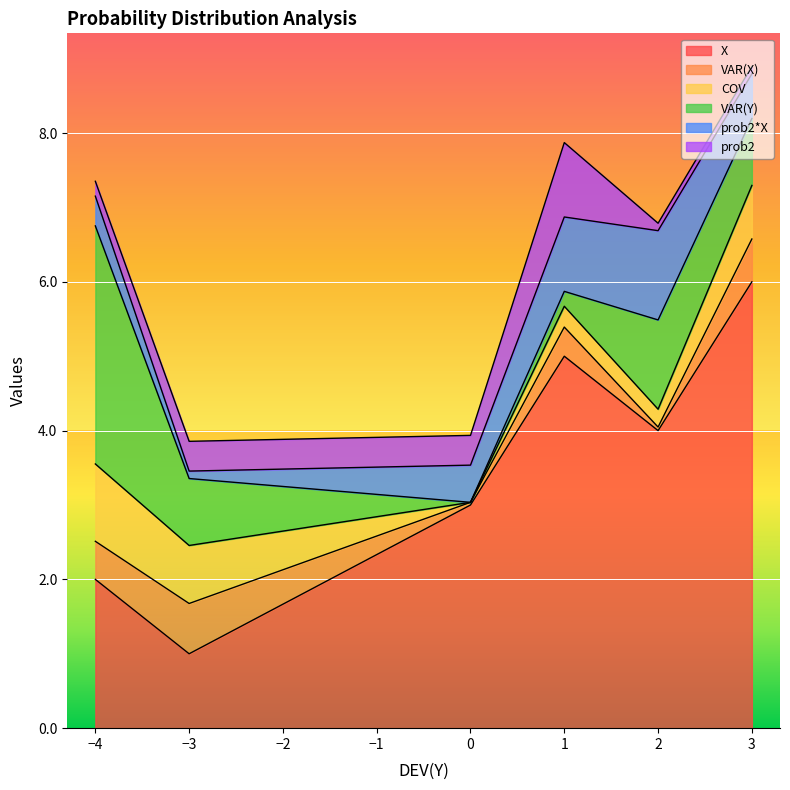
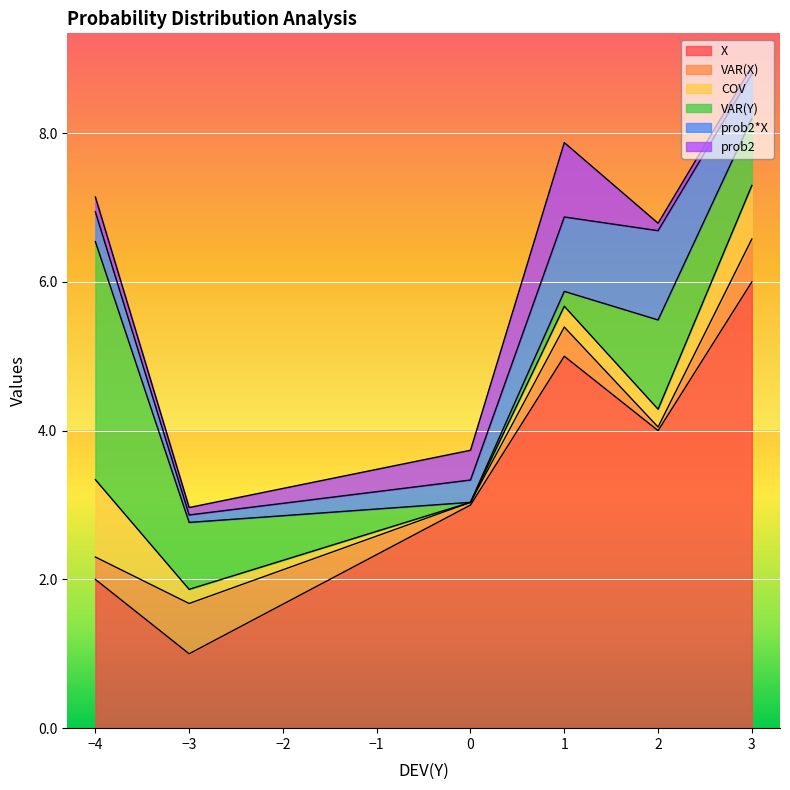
VAR(X), −4: 0.5 -> 0.3
COV, −3: 0.8 -> 0.2
prob2, −3: 0.4 -> 0.1
prob2*X, 0: 0.5 -> 0.3
